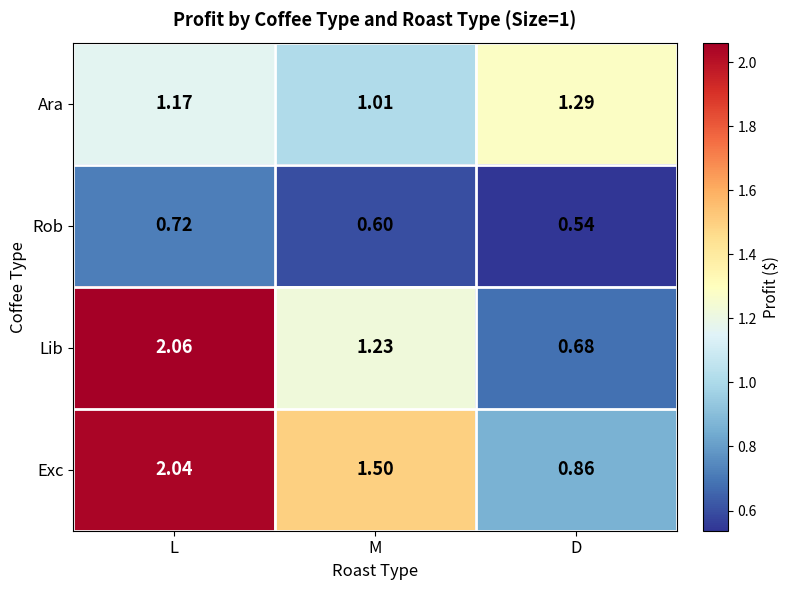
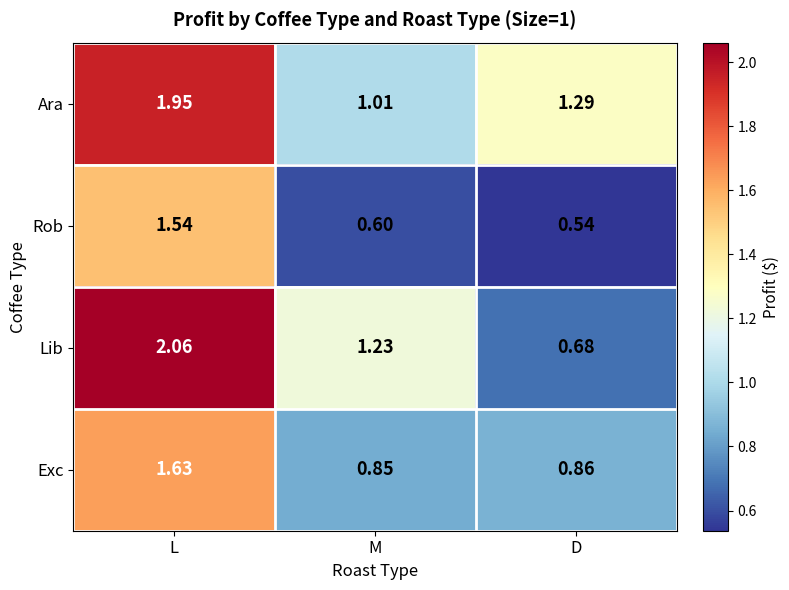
Ara, L: 1.17 -> 1.95
Rob, L: 0.72 -> 1.54
Exc, L: 2.04 -> 1.63
Exc, M: 1.50 -> 0.85
